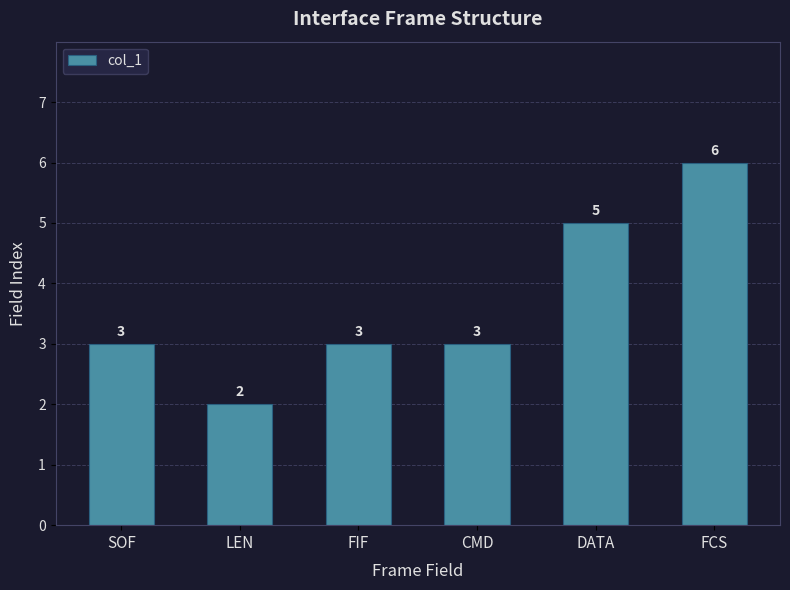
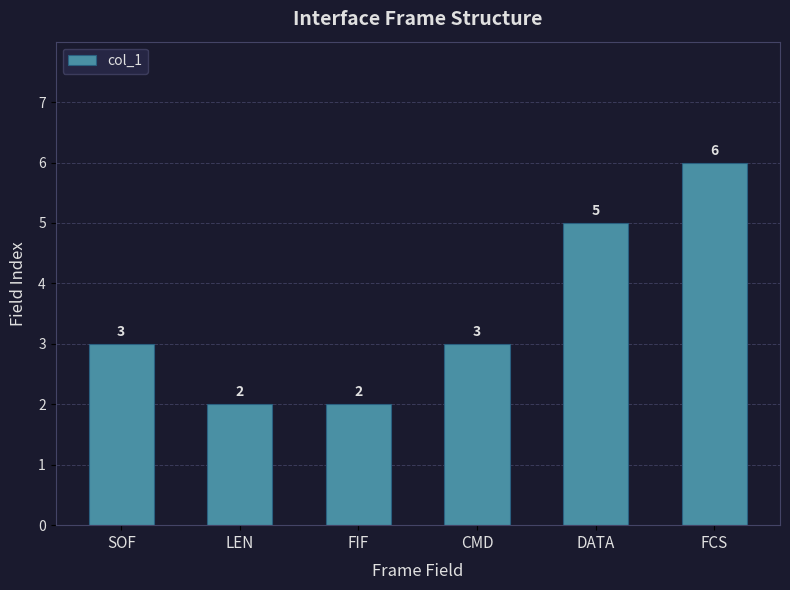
FIF: 3 -> 2
